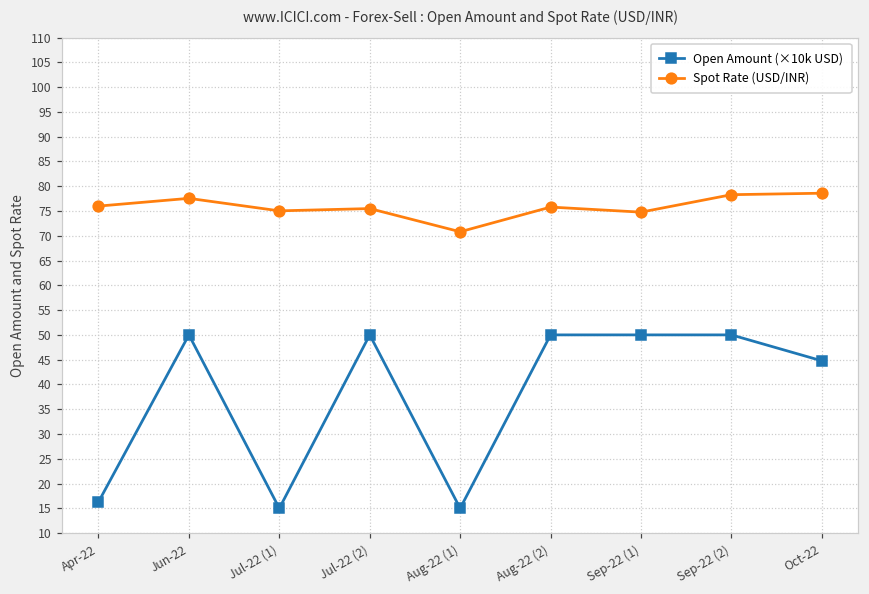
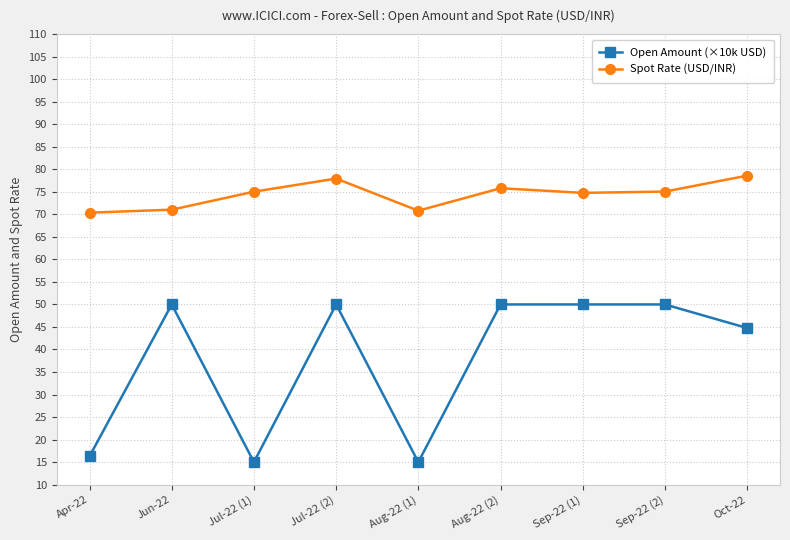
Spot Rate (USD/INR), Apr-22: 76 -> 70
Spot Rate (USD/INR), Jun-22: 78 -> 71
Spot Rate (USD/INR), Jul-22 (2): 75 -> 78
Spot Rate (USD/INR), Sep-22 (2): 78 -> 75
